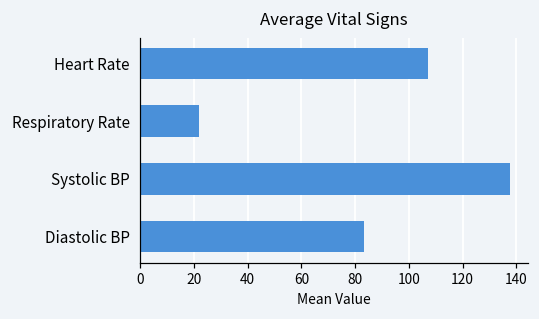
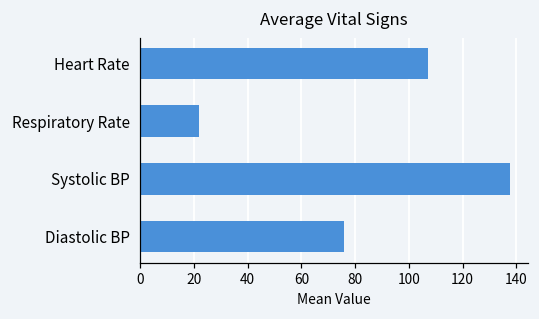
Diastolic BP: 83 -> 76
